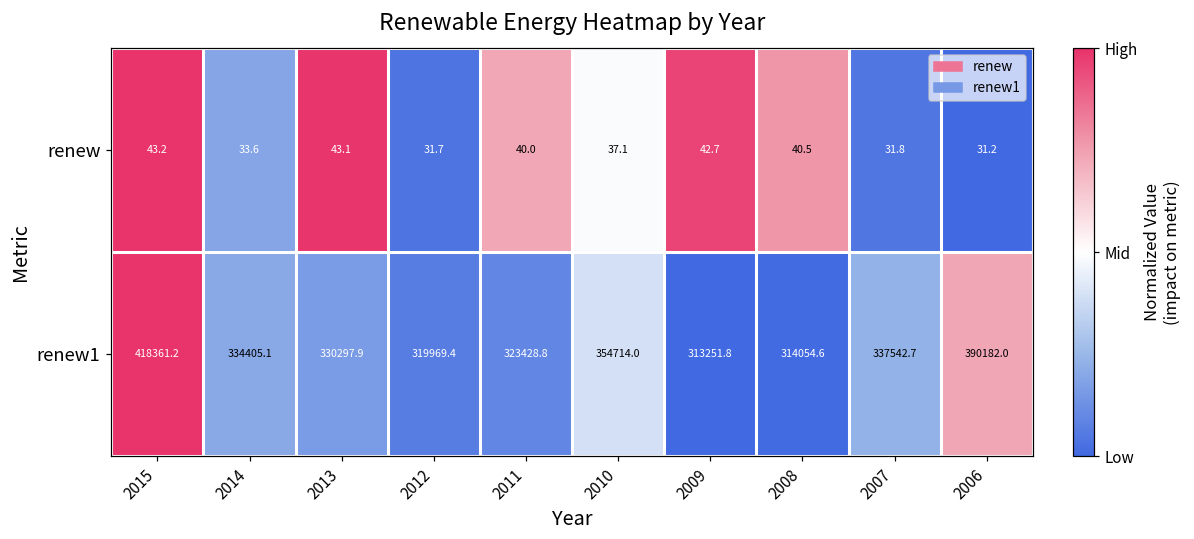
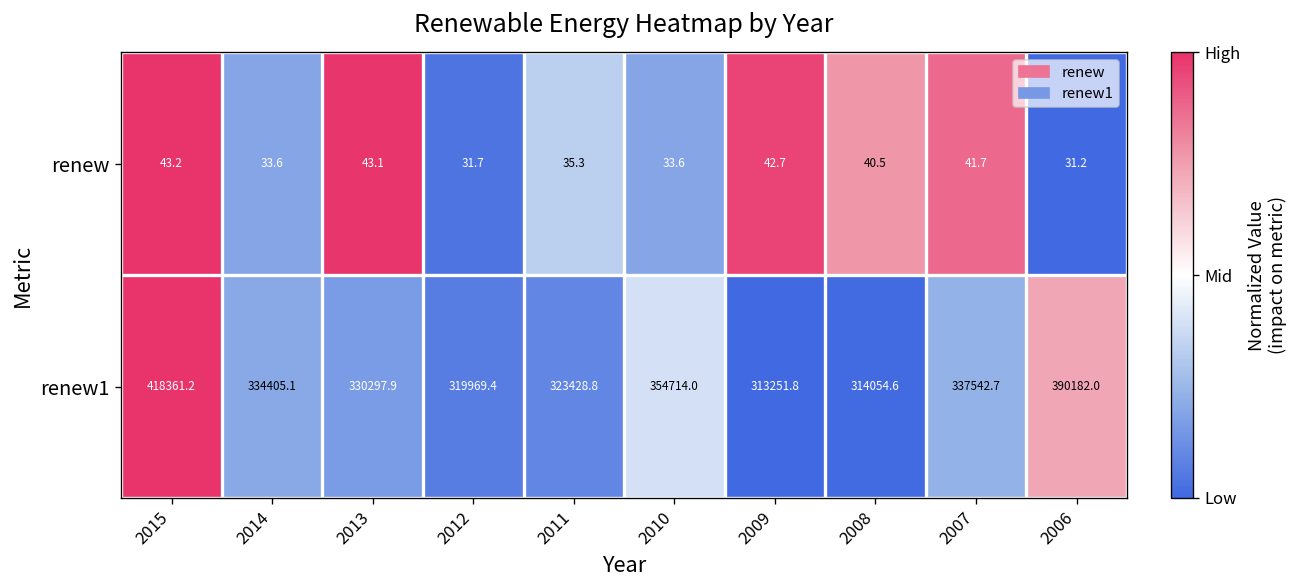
renew, 2011: 40.0 -> 35.3
renew, 2010: 37.1 -> 33.6
renew, 2007: 31.8 -> 41.7
